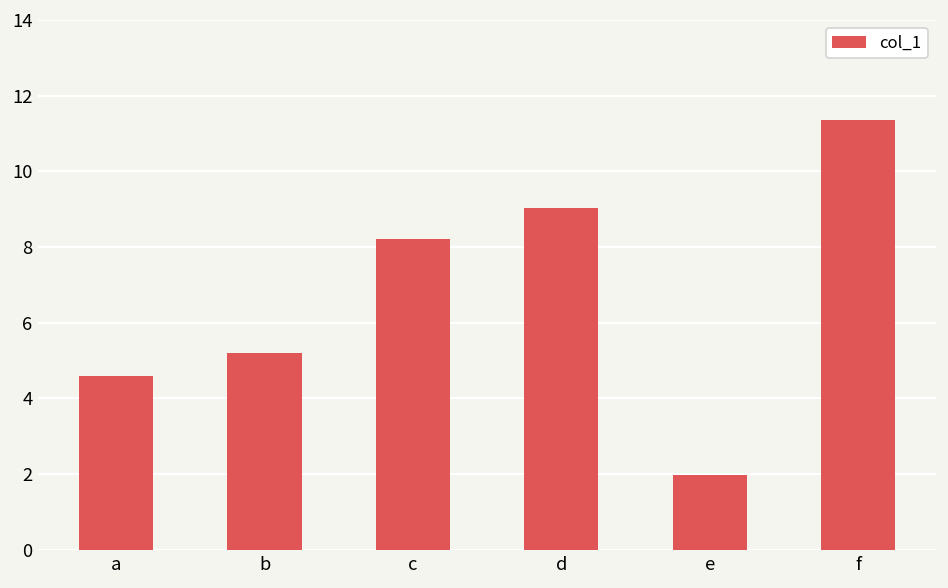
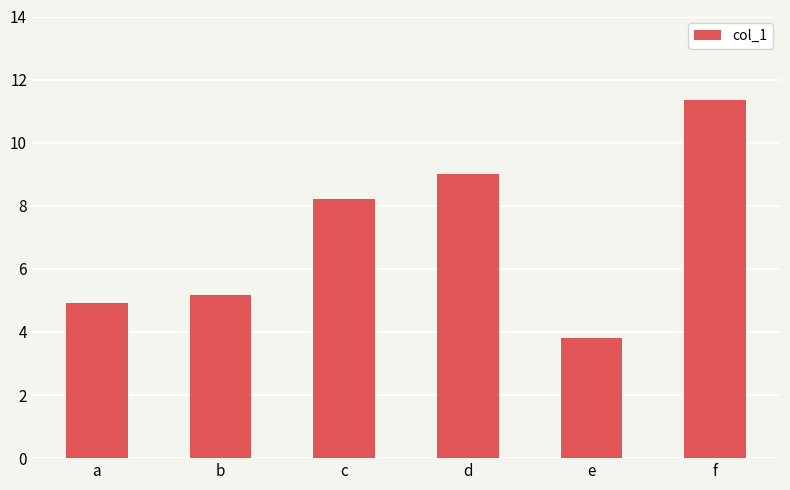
a: 4.6 -> 4.9
e: 2.0 -> 3.8
